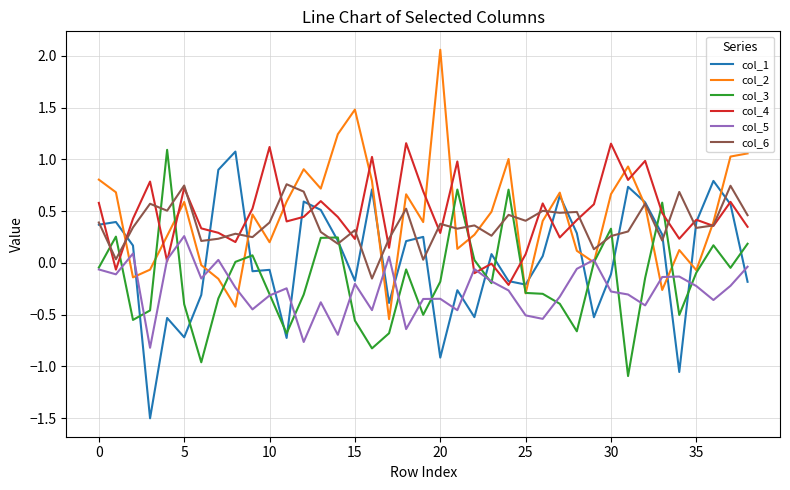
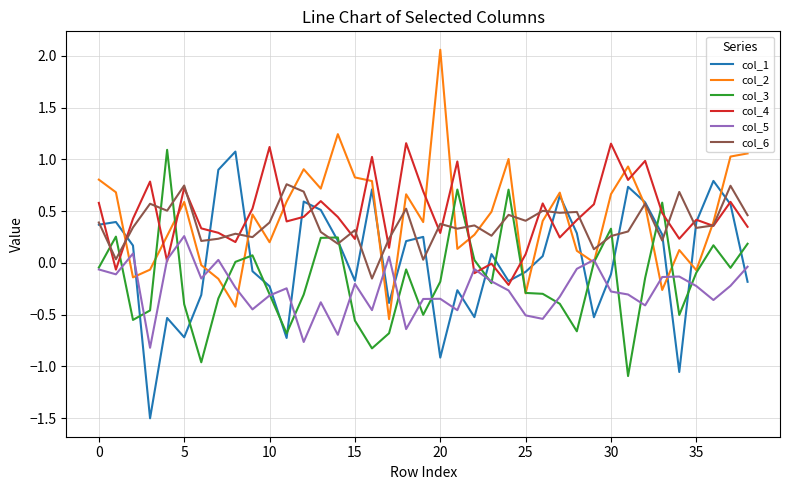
col_1, 10: -0.07 -> -0.23
col_2, 15: 1.48 -> 0.83
col_1, 25: -0.21 -> -0.09
